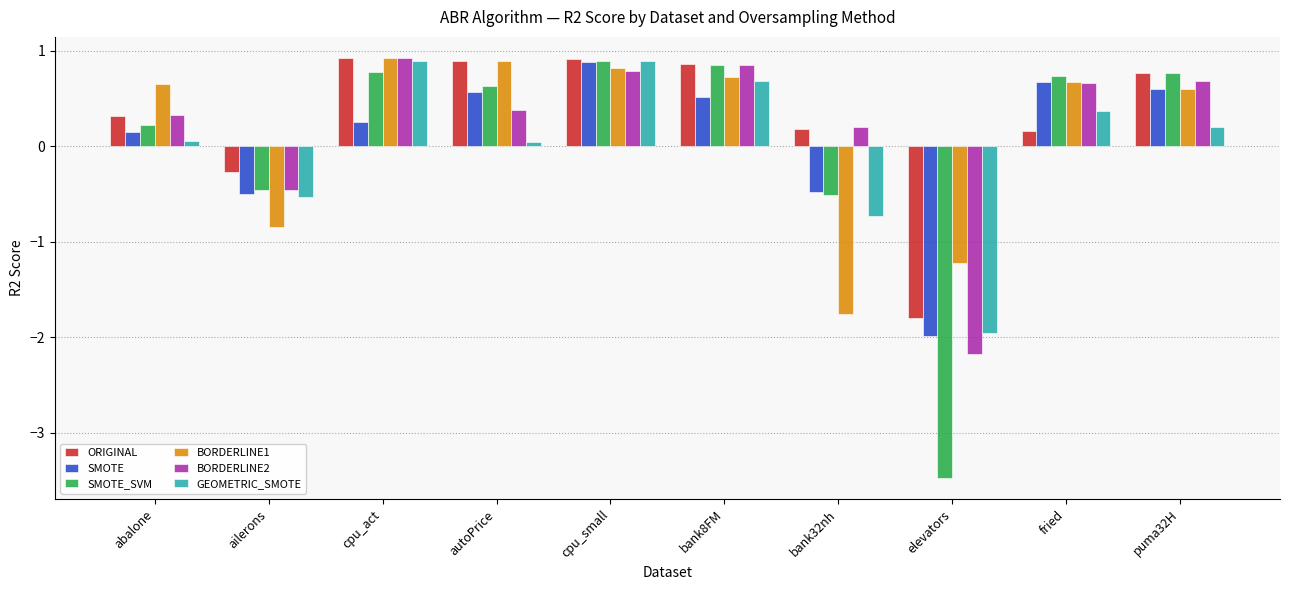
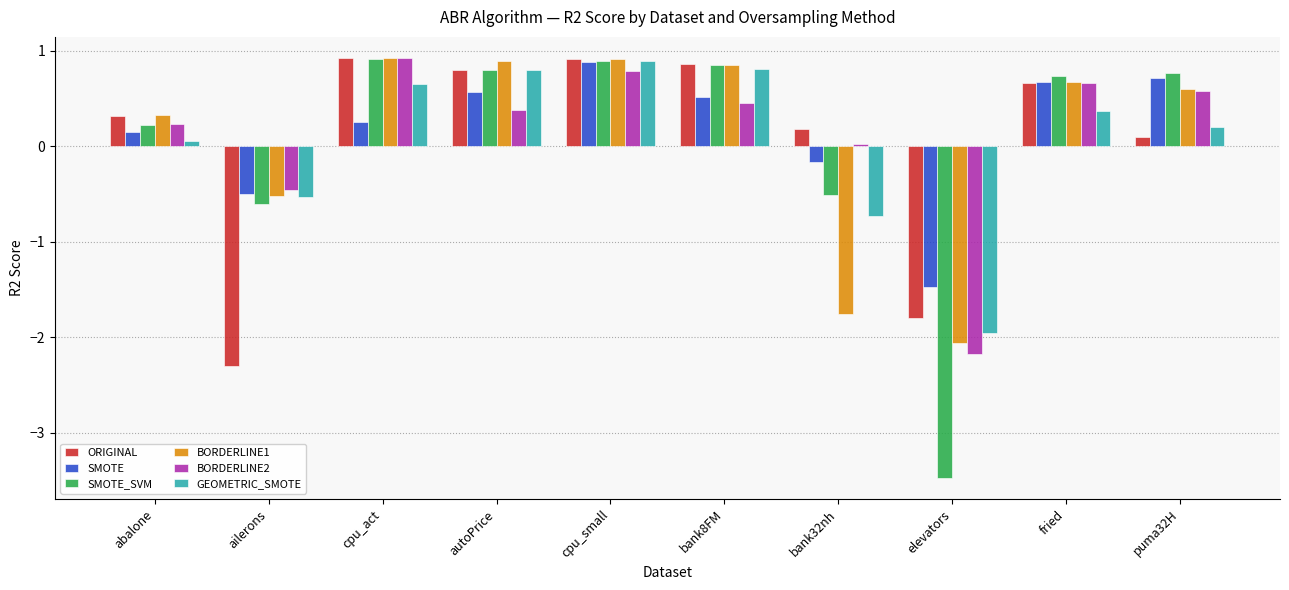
BORDERLINE1, abalone: 0.7 -> 0.3
BORDERLINE2, abalone: 0.3 -> 0.2
ORIGINAL, ailerons: -0.3 -> -2.3
SMOTE_SVM, ailerons: -0.5 -> -0.6
BORDERLINE1, ailerons: -0.9 -> -0.5
SMOTE_SVM, cpu_act: 0.8 -> 0.9
GEOMETRIC_SMOTE, cpu_act: 0.9 -> 0.7
ORIGINAL, autoPrice: 0.9 -> 0.8
SMOTE_SVM, autoPrice: 0.6 -> 0.8
GEOMETRIC_SMOTE, autoPrice: 0.0 -> 0.8
BORDERLINE1, cpu_small: 0.8 -> 0.9
BORDERLINE1, bank8FM: 0.7 -> 0.9
BORDERLINE2, bank8FM: 0.8 -> 0.5
GEOMETRIC_SMOTE, bank8FM: 0.7 -> 0.8
SMOTE, bank32nh: -0.5 -> -0.2
BORDERLINE2, bank32nh: 0.2 -> 0.0
SMOTE, elevators: -2.0 -> -1.5
BORDERLINE1, elevators: -1.2 -> -2.1
ORIGINAL, fried: 0.2 -> 0.7
ORIGINAL, puma32H: 0.8 -> 0.1
SMOTE, puma32H: 0.6 -> 0.7
BORDERLINE2, puma32H: 0.7 -> 0.6
